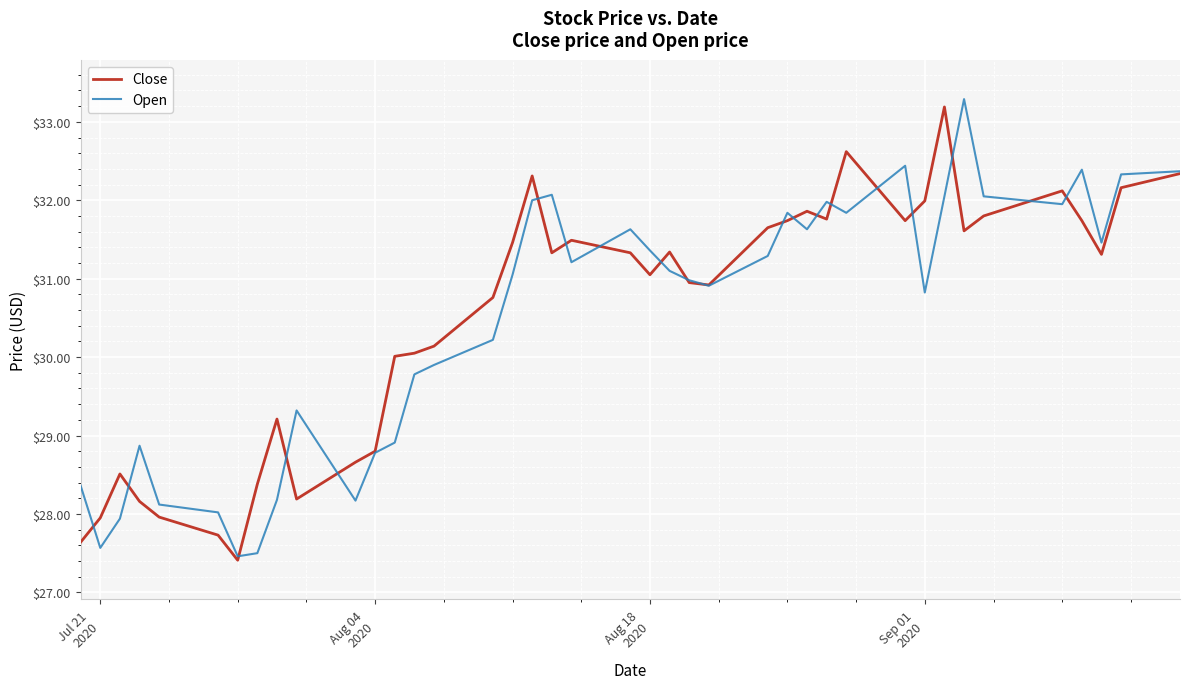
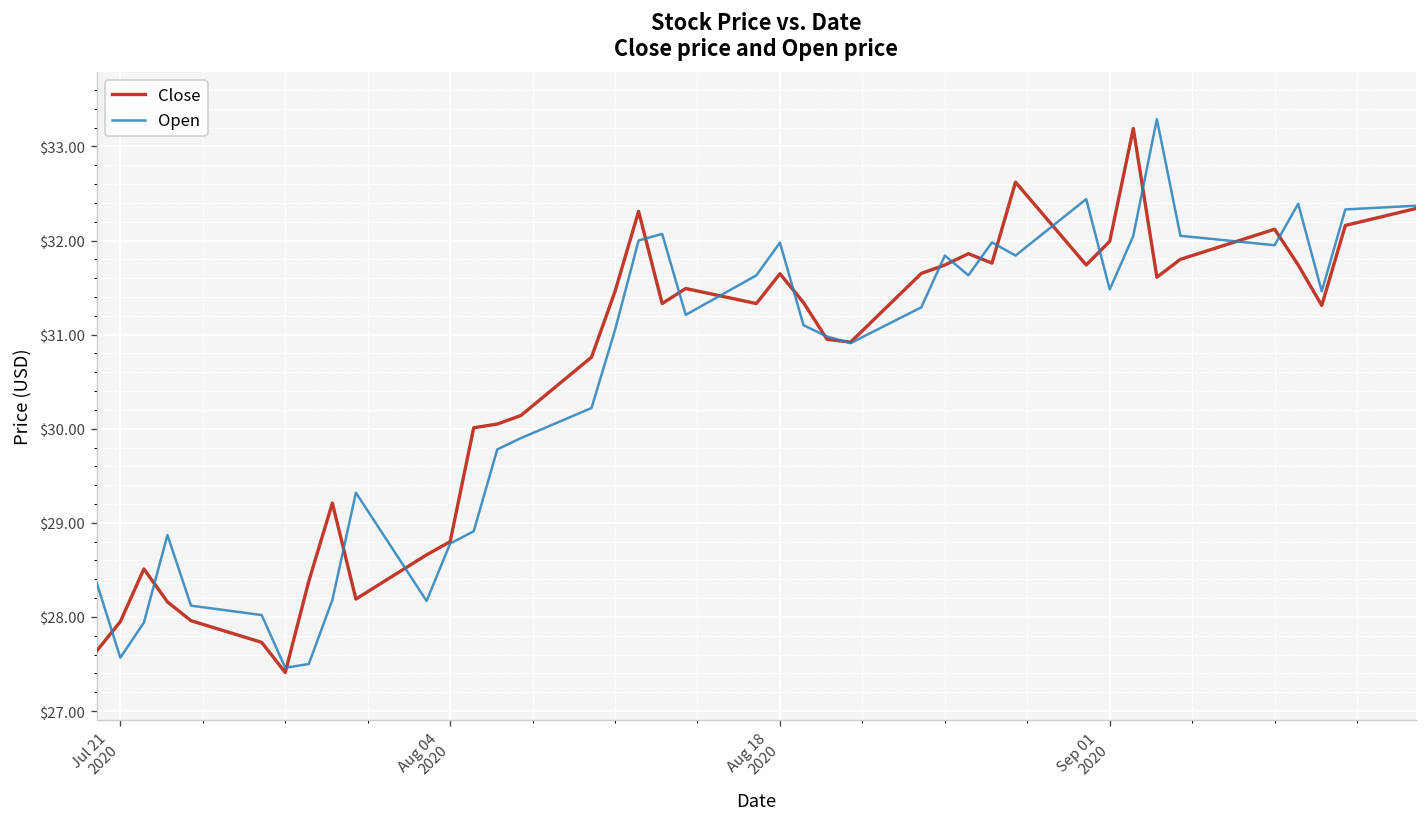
Close, Aug 18 2020: $31.0 -> $31.6
Open, Aug 18 2020: $31.4 -> $32.0
Open, Sep 01 2020: $30.8 -> $31.5
